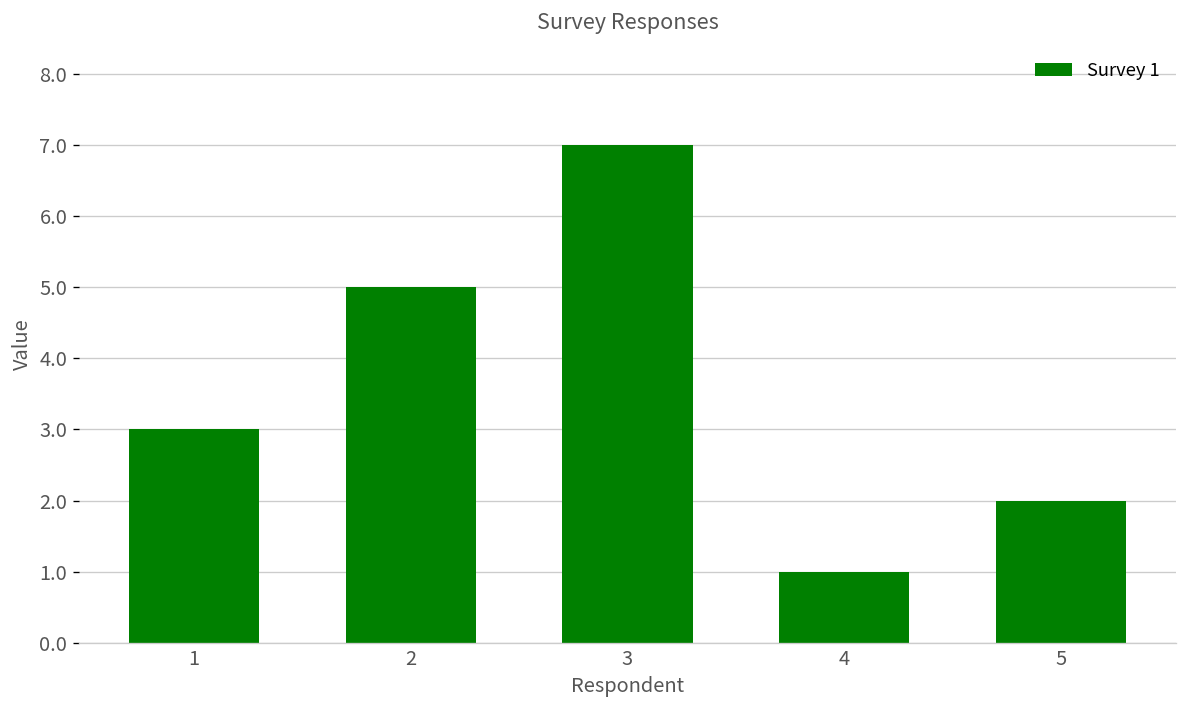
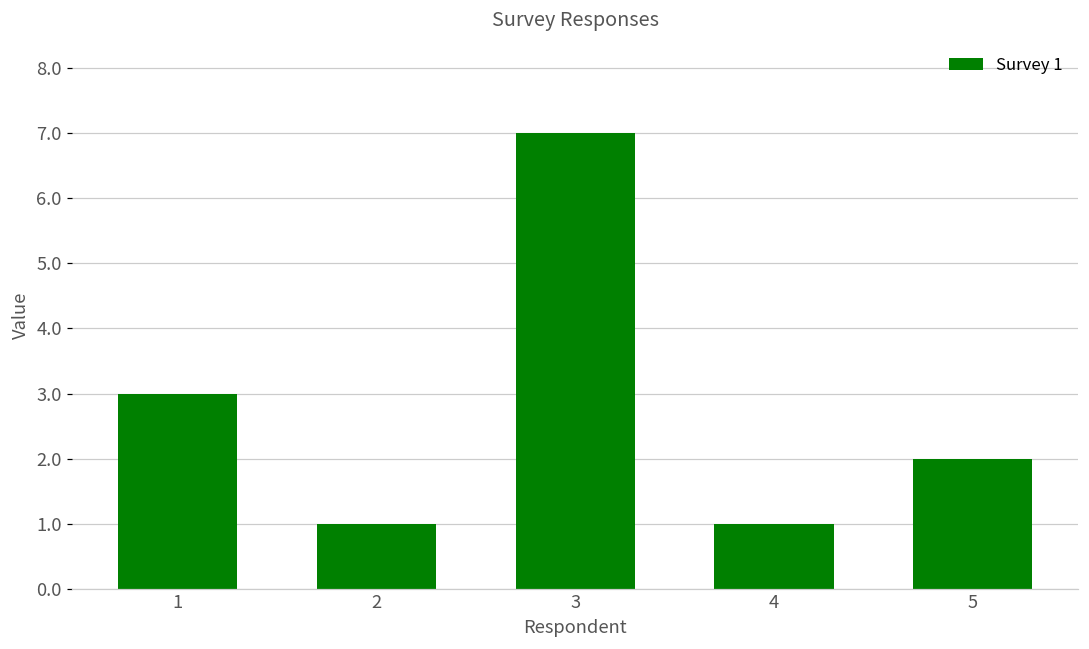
2: 5 -> 1
